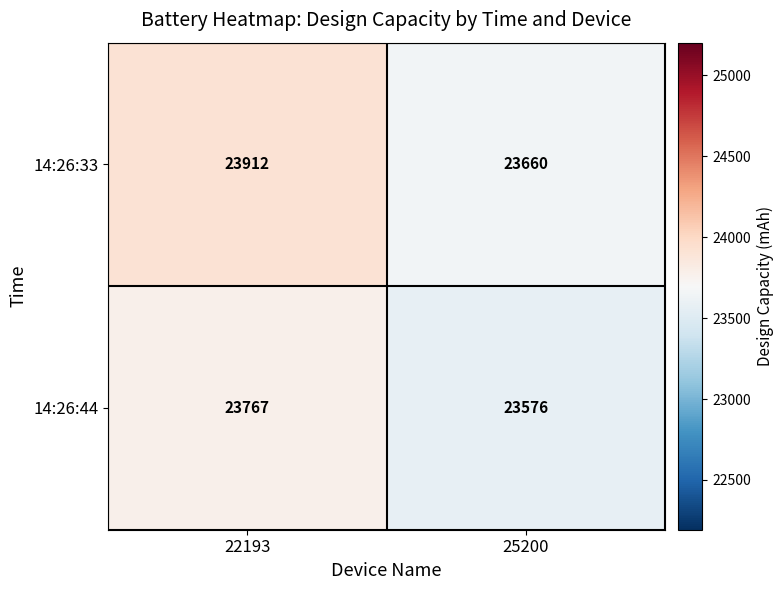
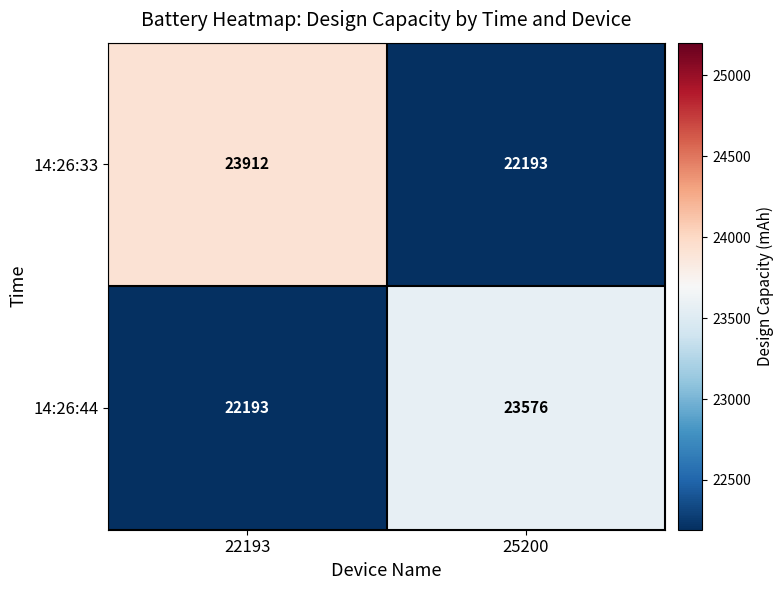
14:26:33, 25200: 23660 -> 22193
14:26:44, 22193: 23767 -> 22193
